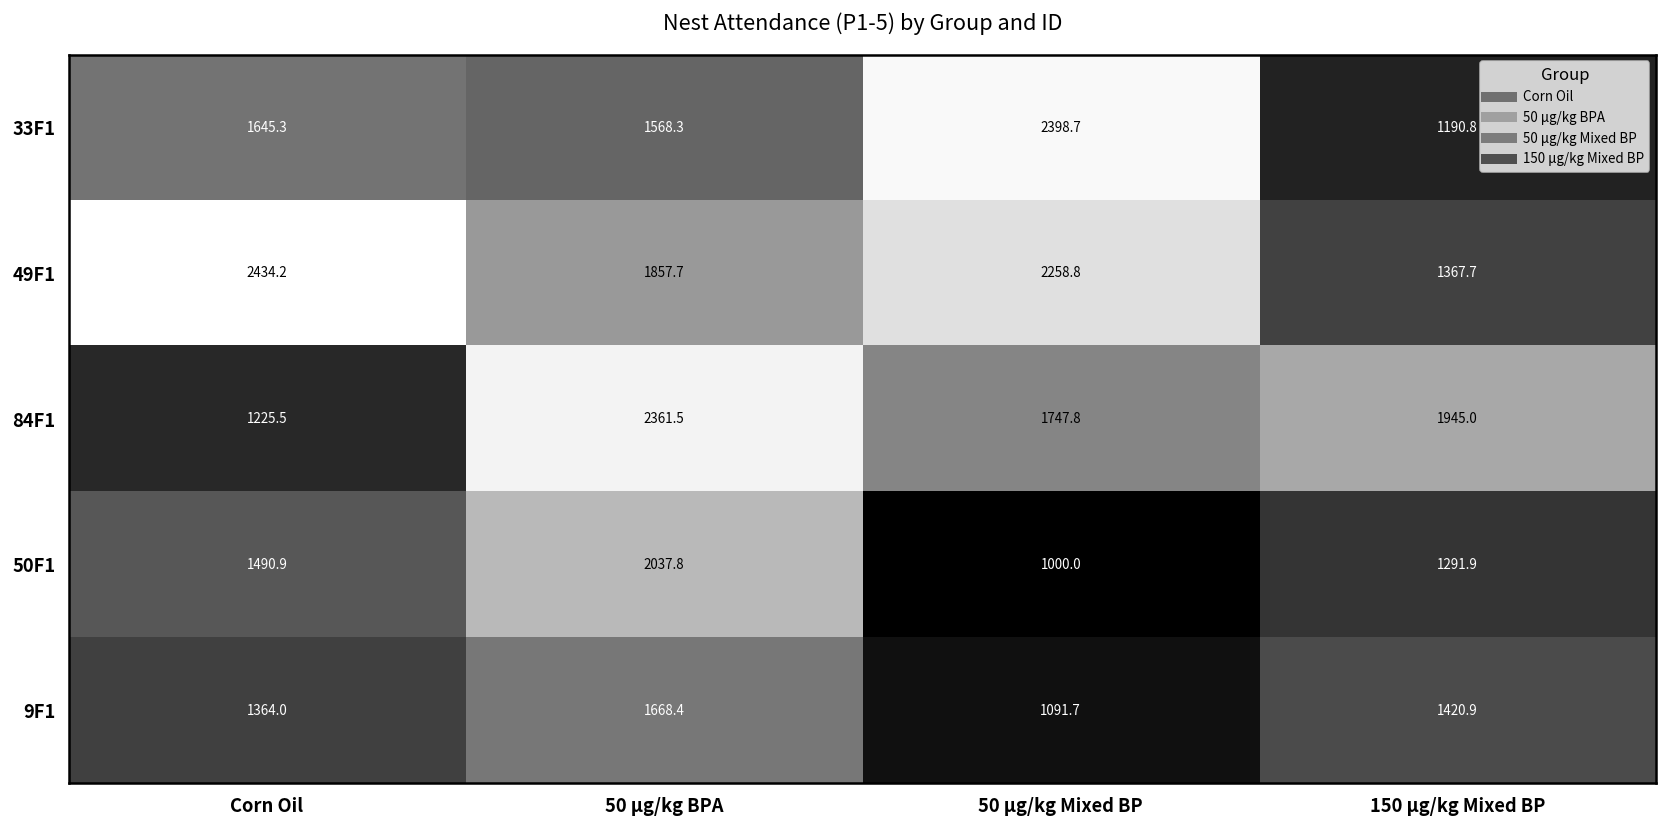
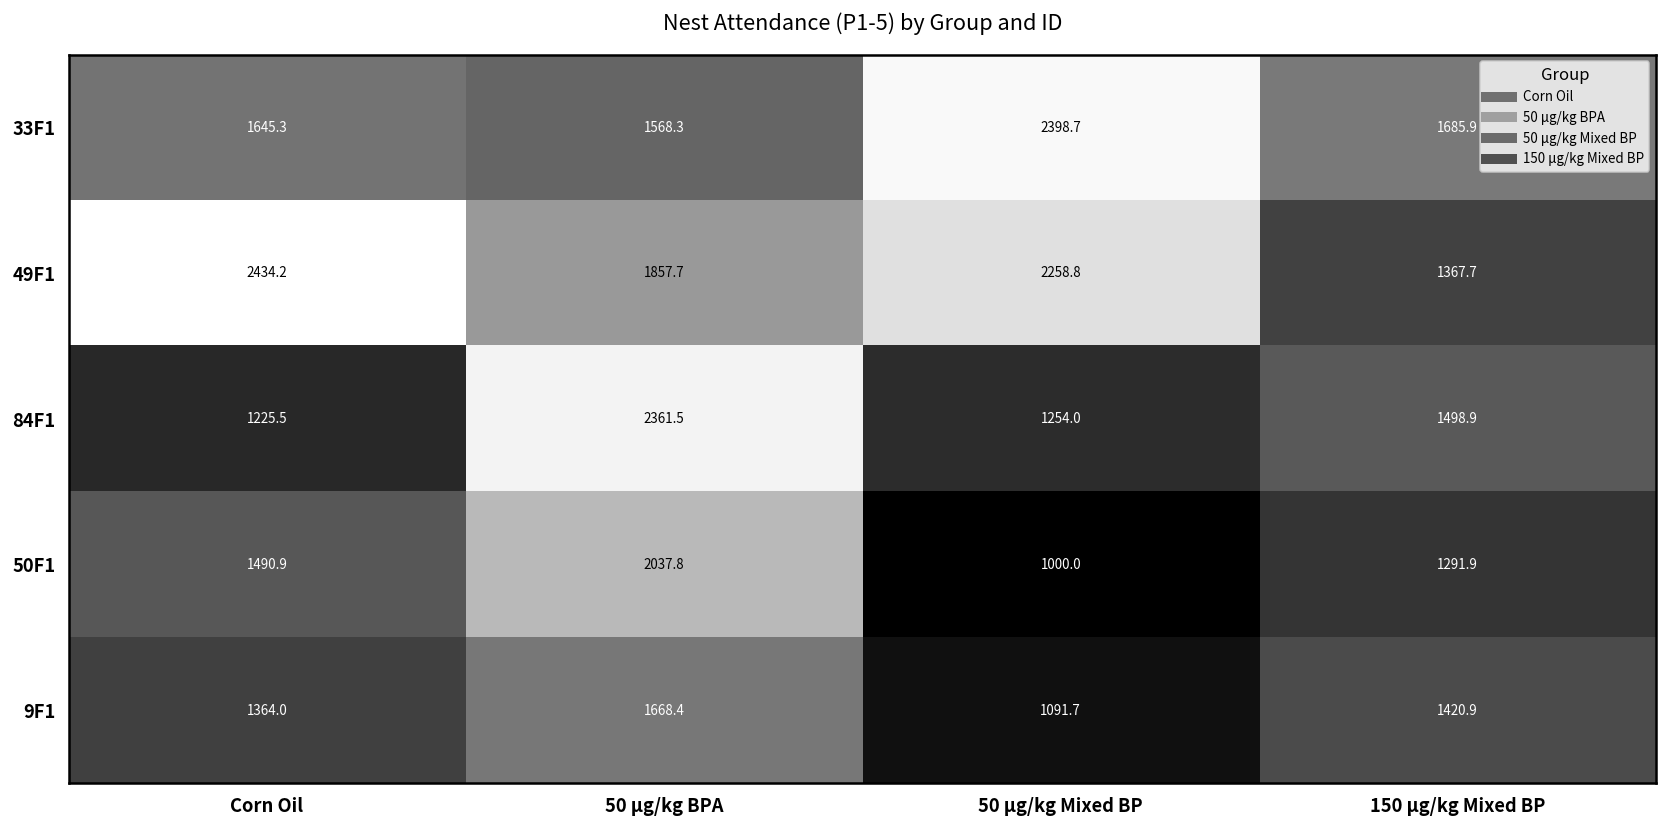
33F1, 150 μg/kg Mixed BP: 1190.8 -> 1685.9
84F1, 50 μg/kg Mixed BP: 1747.8 -> 1254.0
84F1, 150 μg/kg Mixed BP: 1945.0 -> 1498.9
